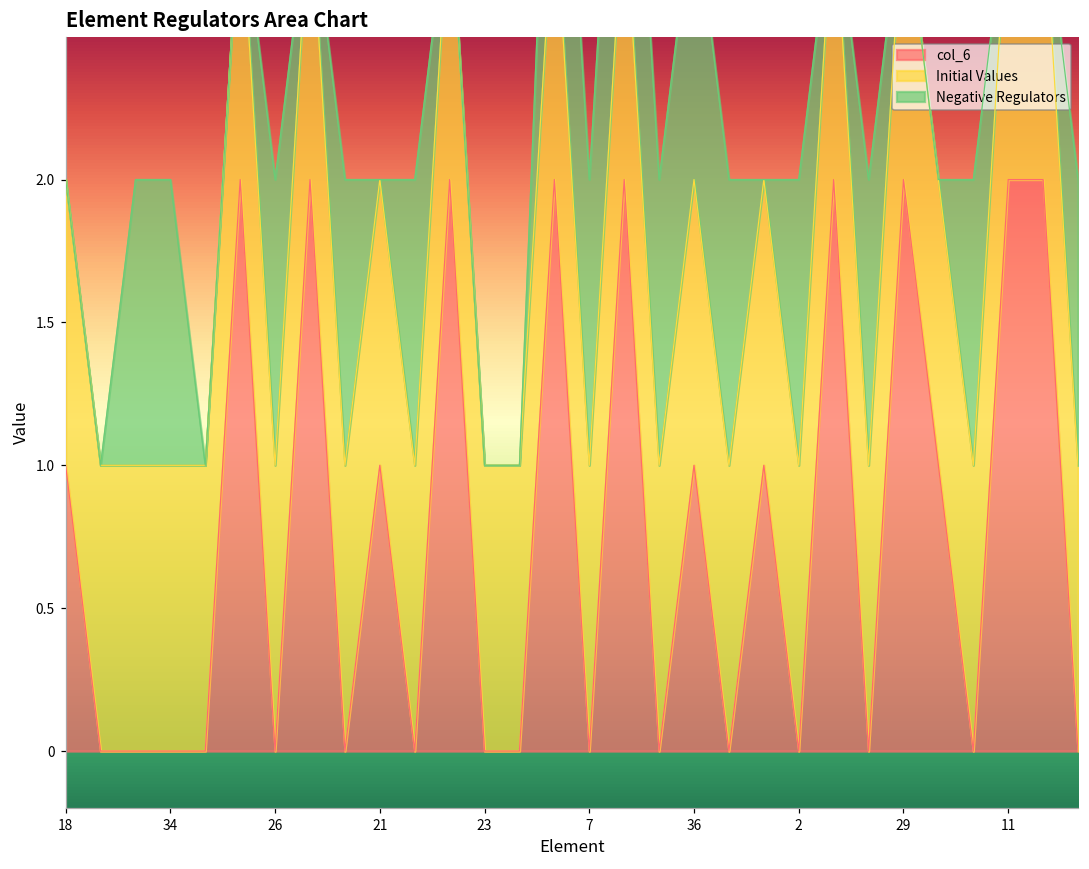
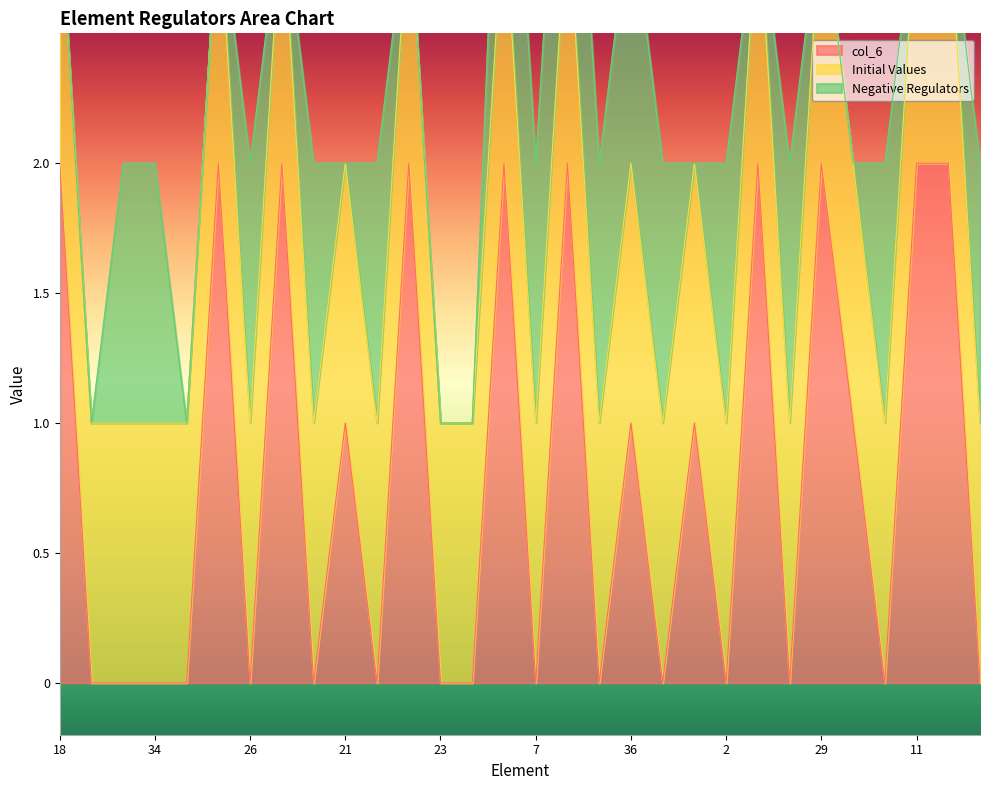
col_6, 18: 1 -> 2
